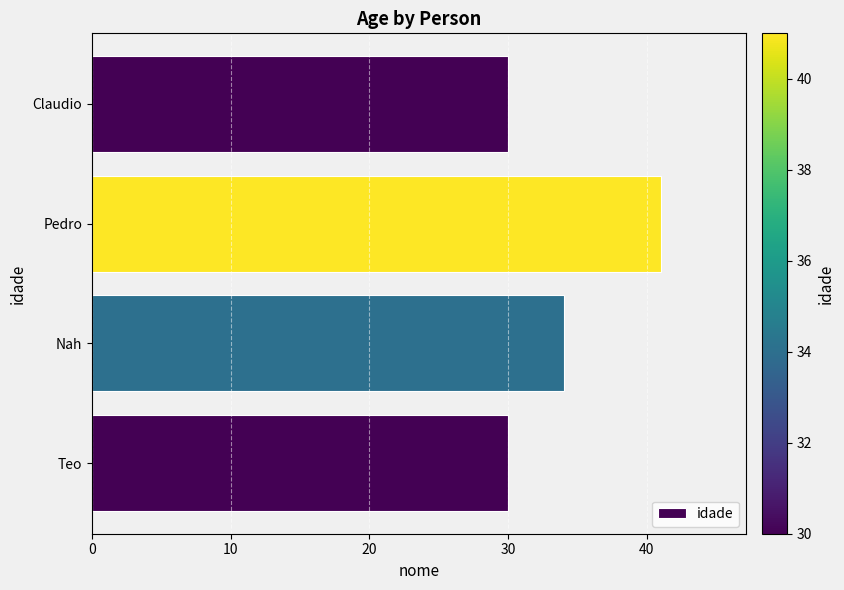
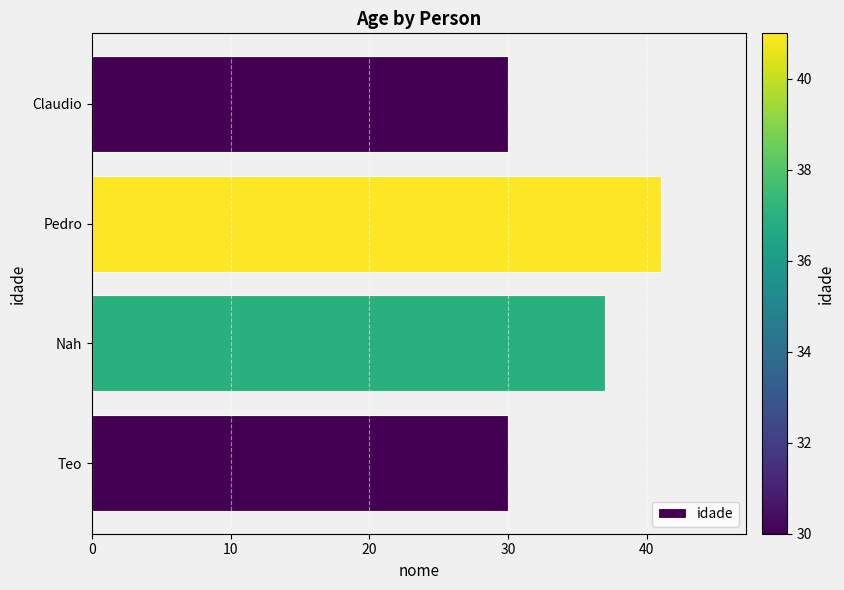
Nah: 34 -> 37
